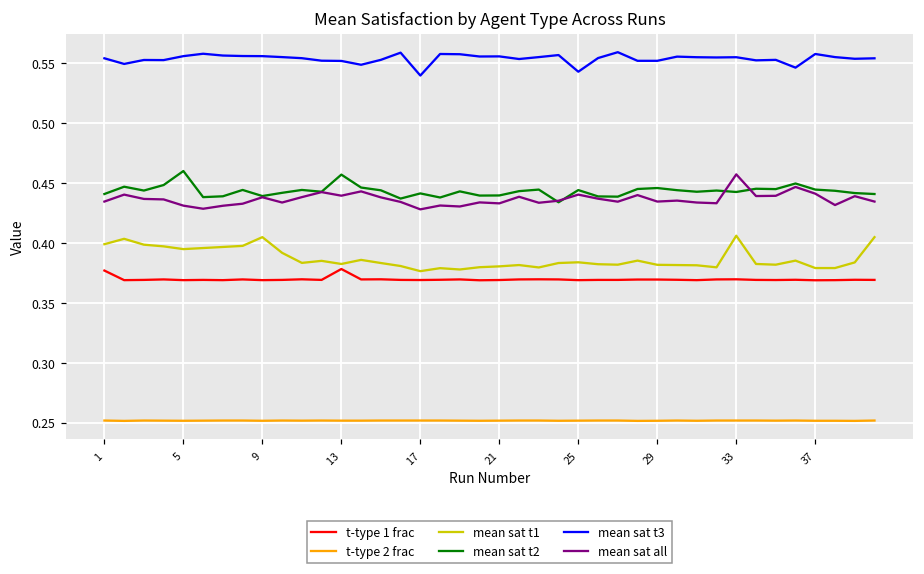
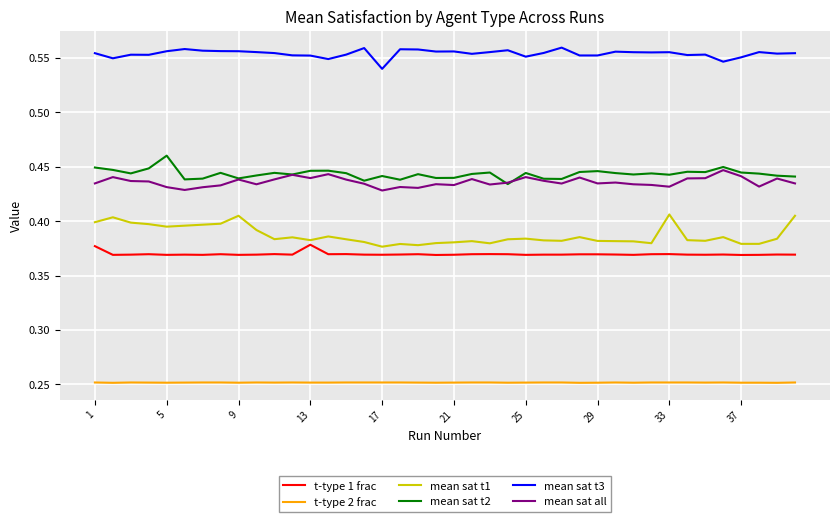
mean sat t2, 1: 0.441 -> 0.449
mean sat t2, 13: 0.457 -> 0.446
mean sat t3, 25: 0.543 -> 0.551
mean sat all, 33: 0.457 -> 0.432
mean sat t3, 37: 0.558 -> 0.550
